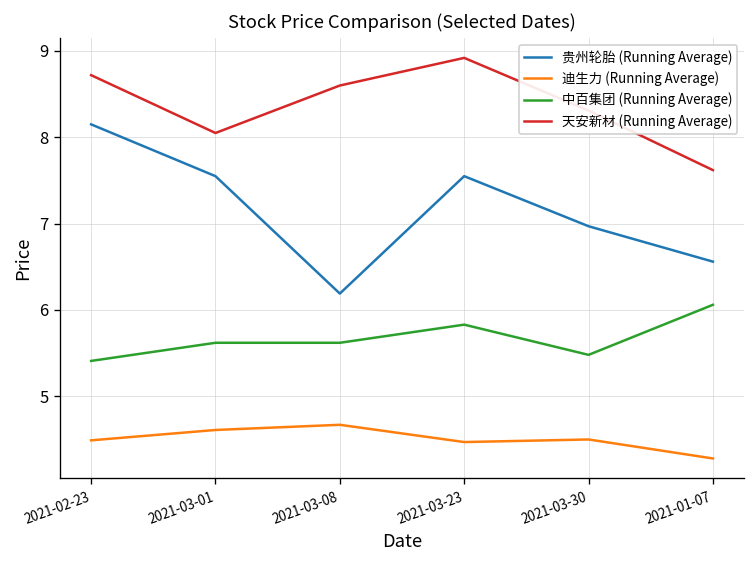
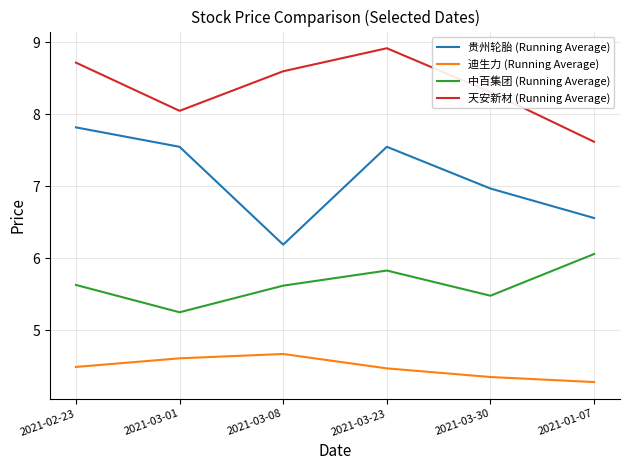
贵州轮胎 (Running Average), 2021-02-23: 8.2 -> 7.8
中百集团 (Running Average), 2021-02-23: 5.4 -> 5.6
中百集团 (Running Average), 2021-03-01: 5.6 -> 5.3
迪生力 (Running Average), 2021-03-30: 4.5 -> 4.4
